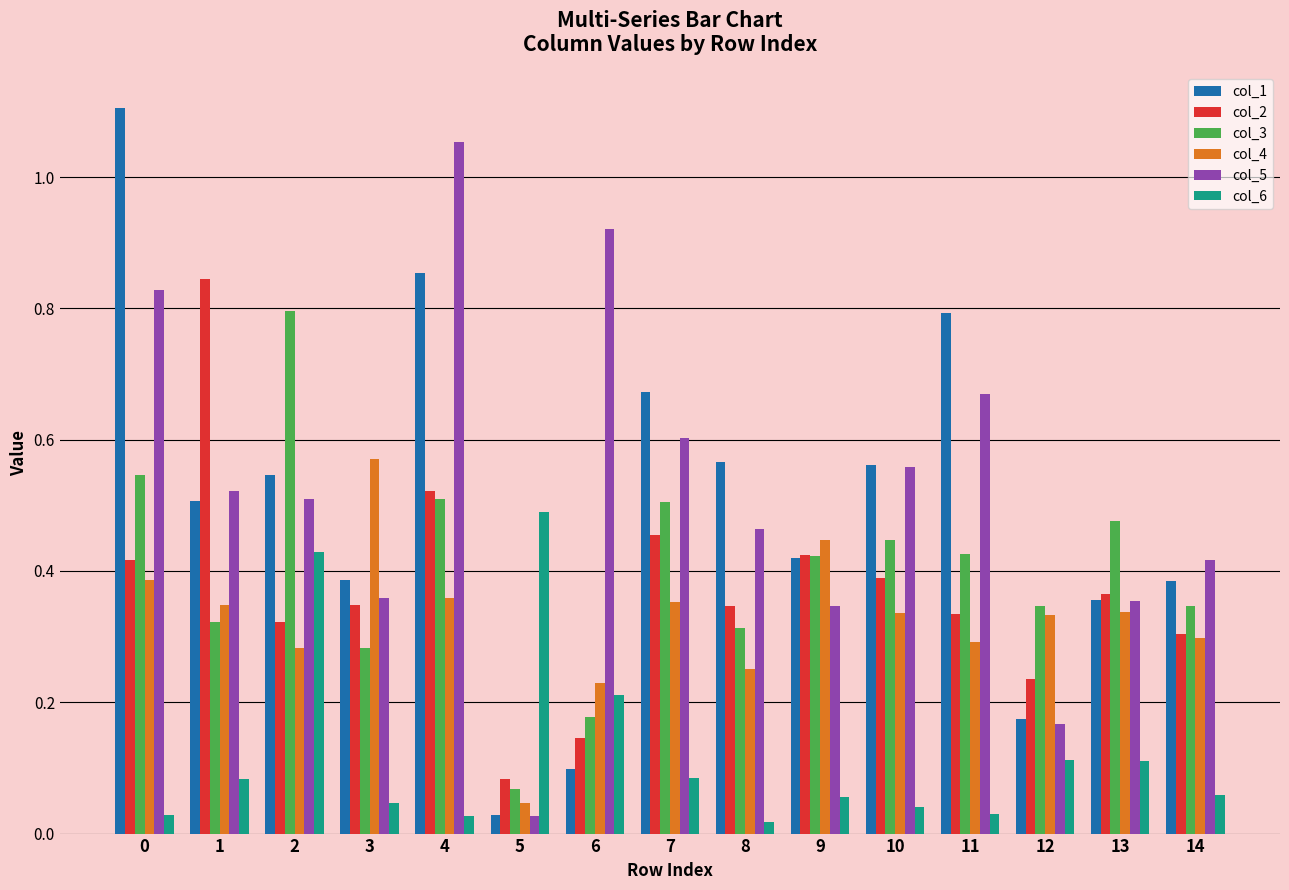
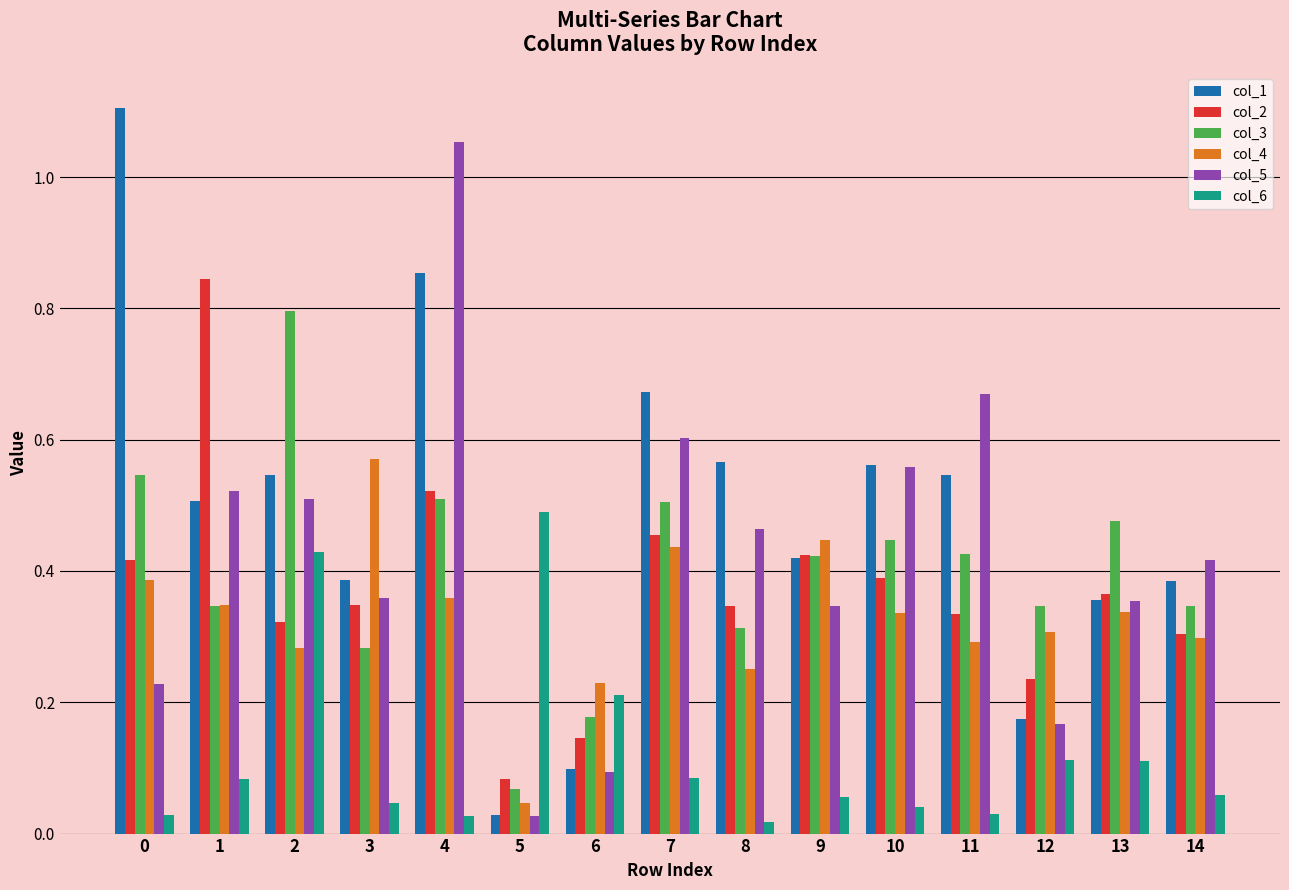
col_5, 0: 0.83 -> 0.23
col_3, 1: 0.32 -> 0.35
col_5, 6: 0.92 -> 0.09
col_4, 7: 0.35 -> 0.44
col_1, 11: 0.79 -> 0.55
col_4, 12: 0.33 -> 0.31
